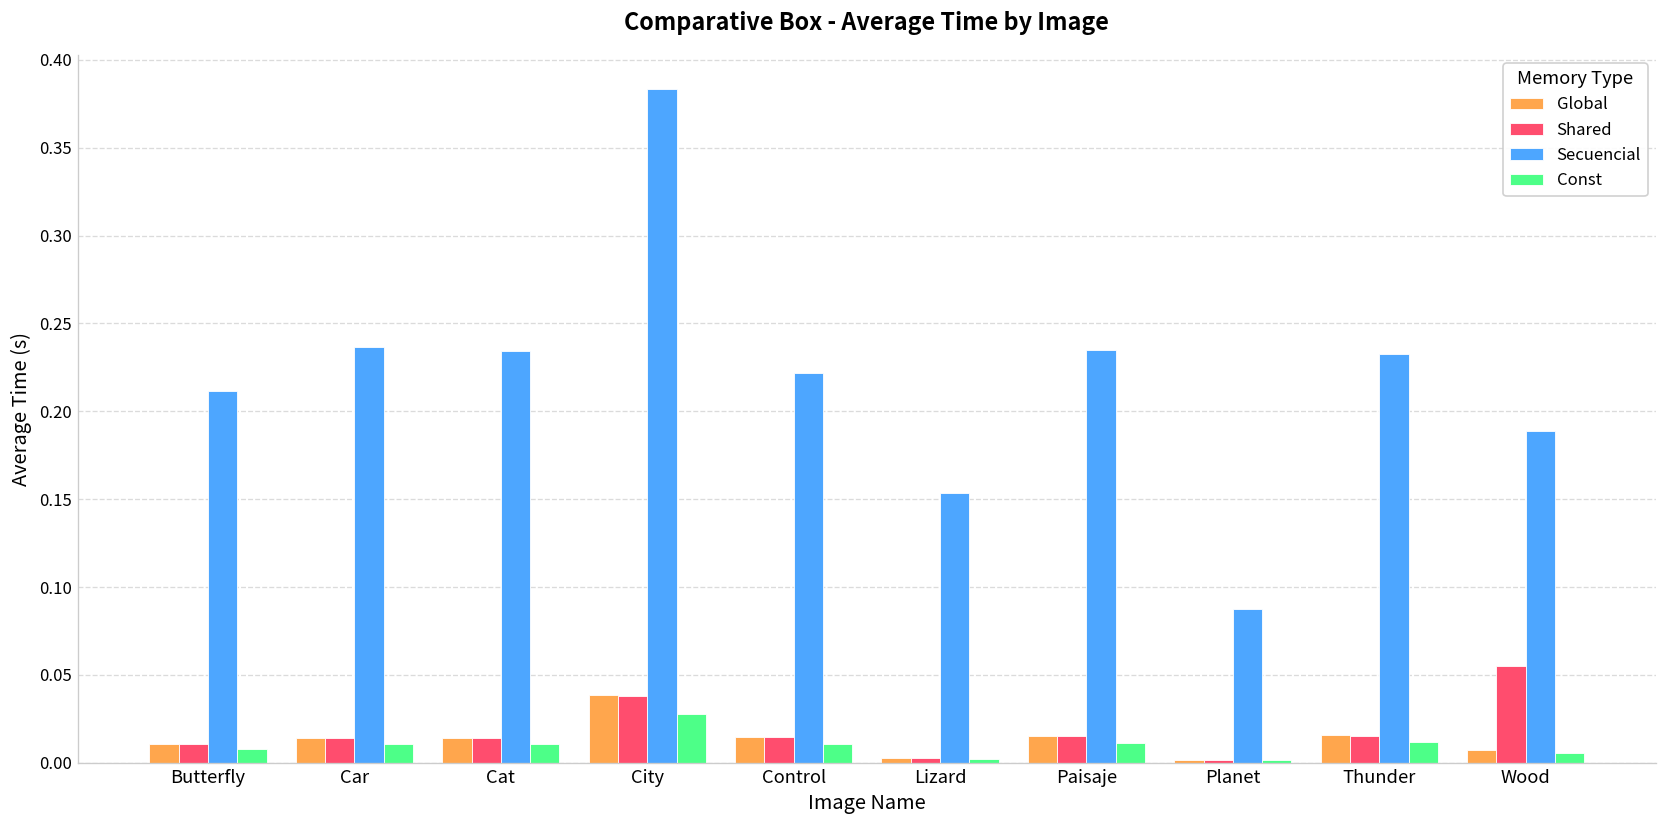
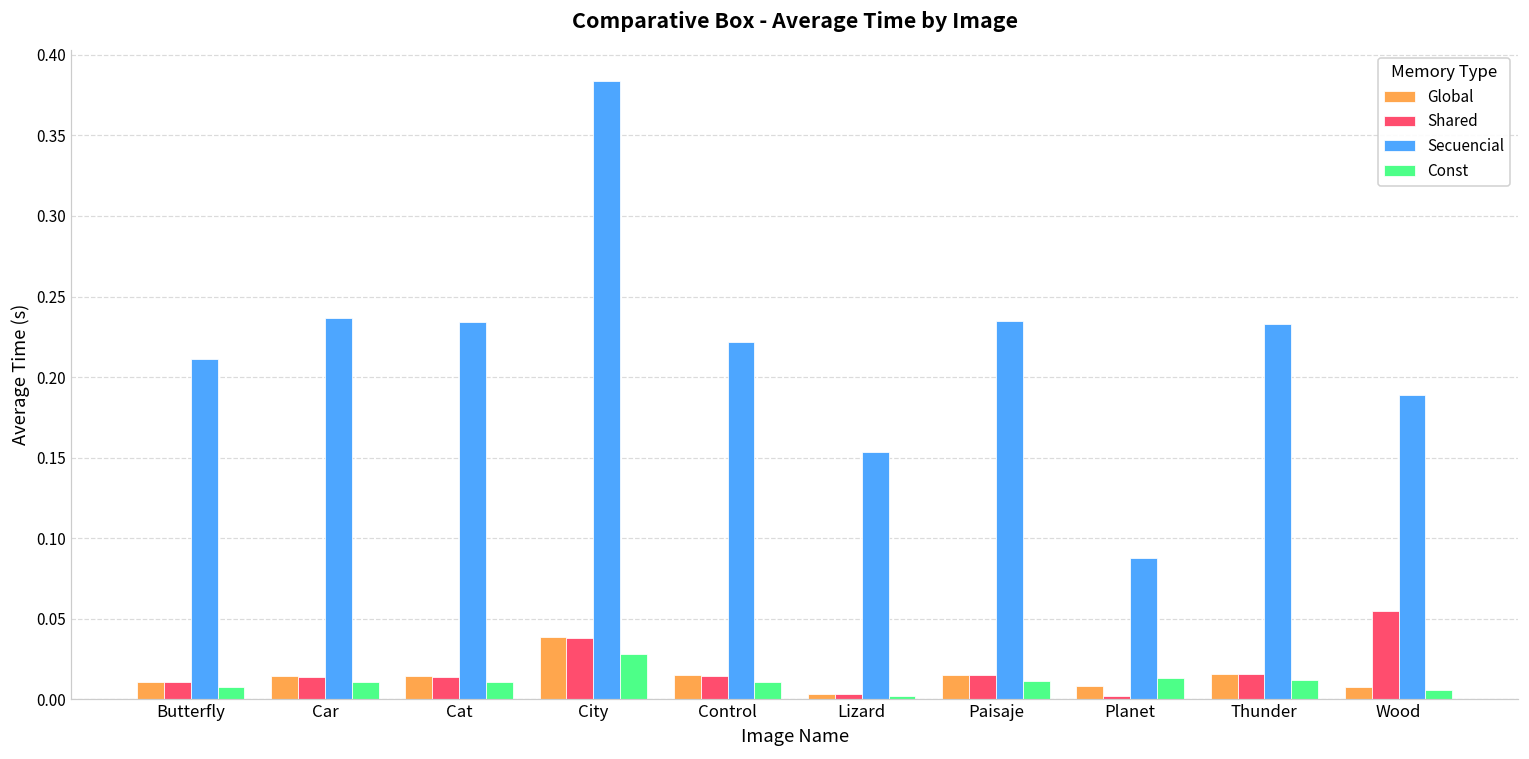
Global, Planet: 0.002 -> 0.008
Const, Planet: 0.001 -> 0.013
